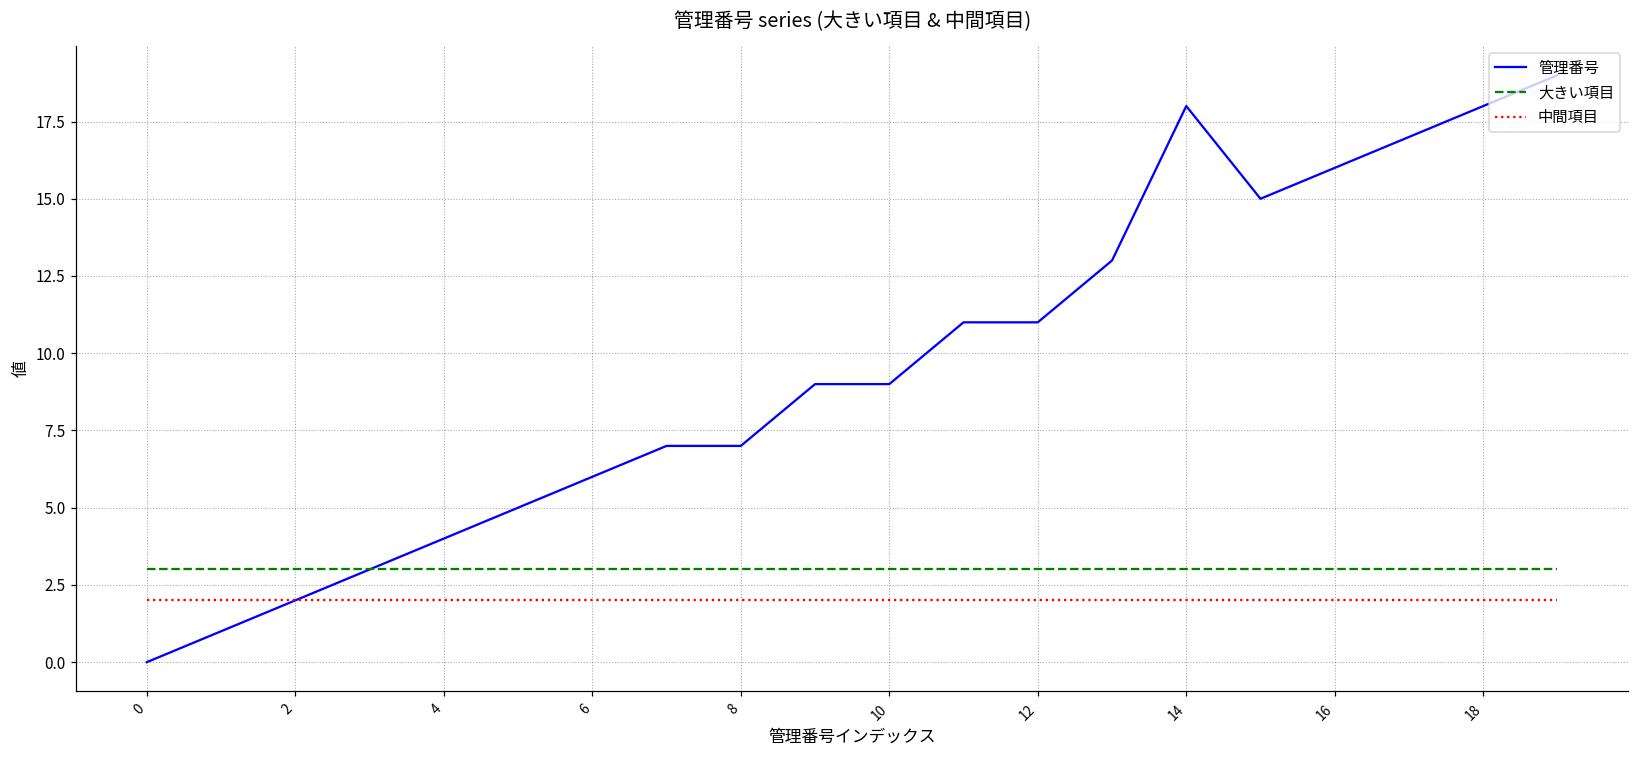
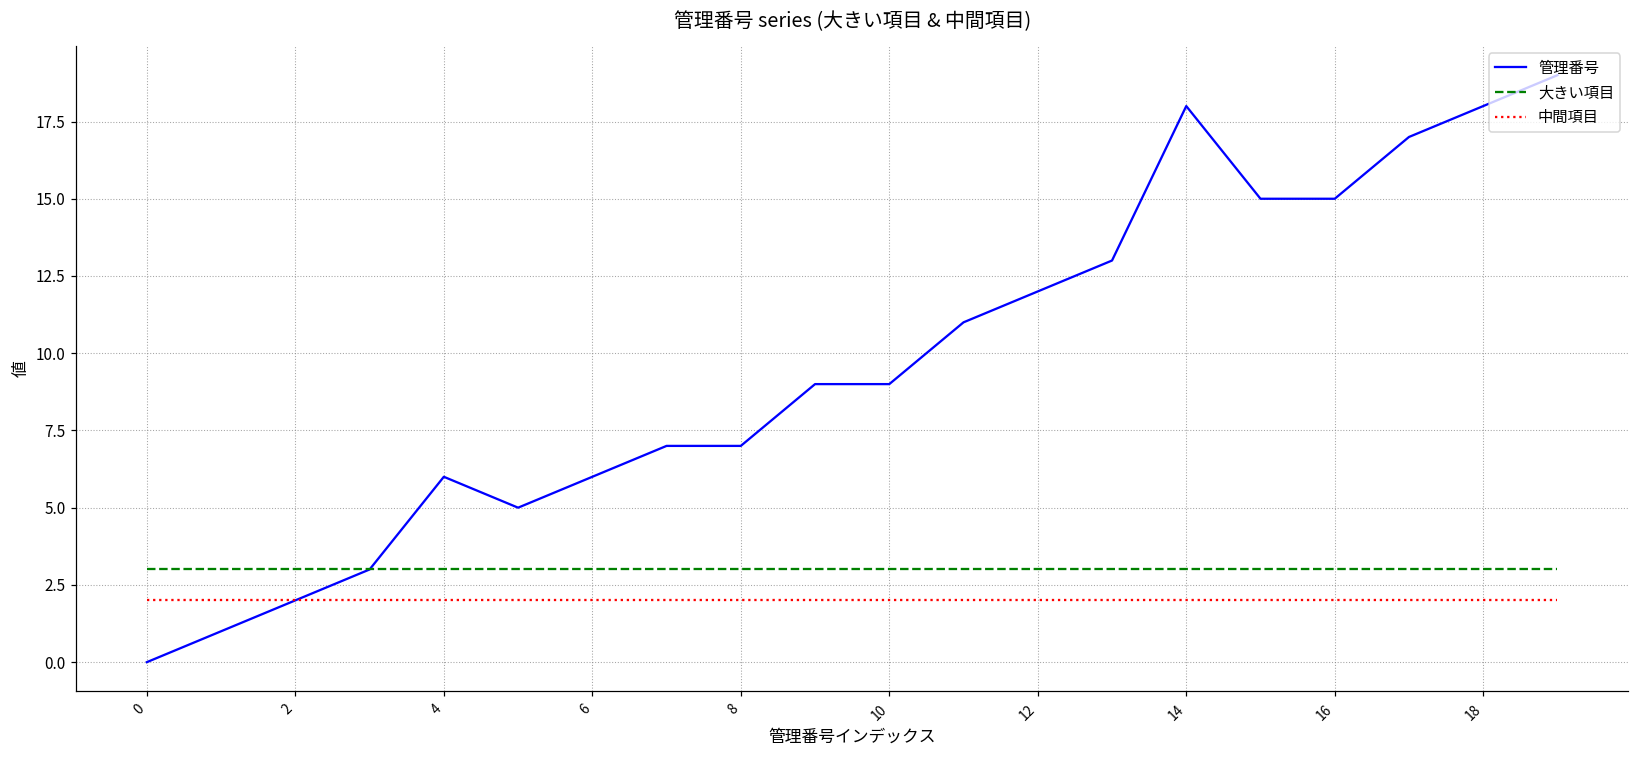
管理番号, 4: 4 -> 6
管理番号, 12: 11 -> 12
管理番号, 16: 16 -> 15
